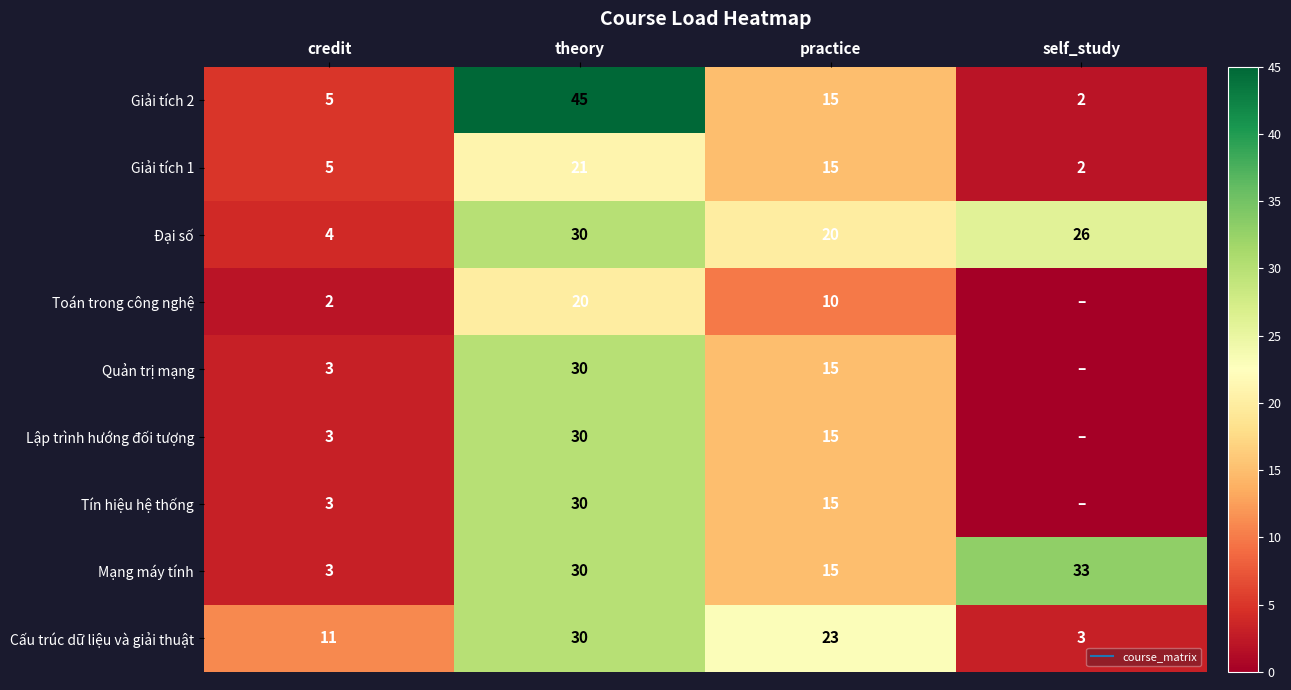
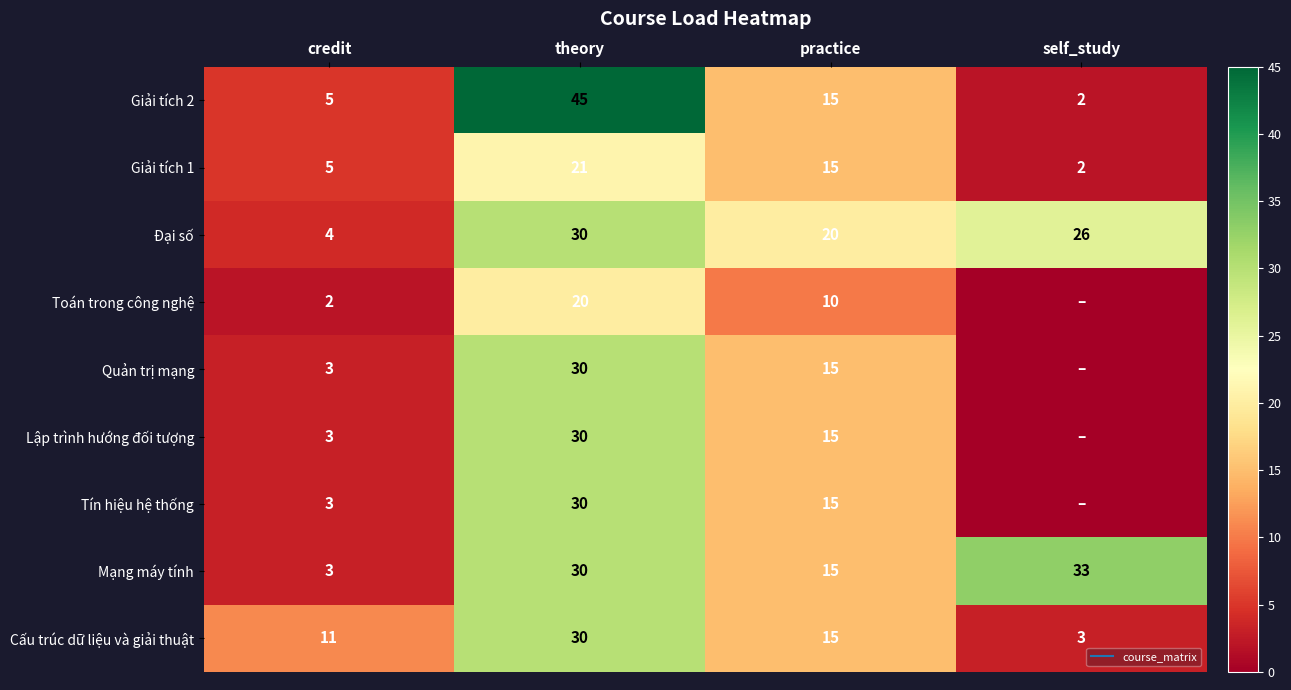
Cấu trúc dữ liệu và giải thuật, practice: 23 -> 15
